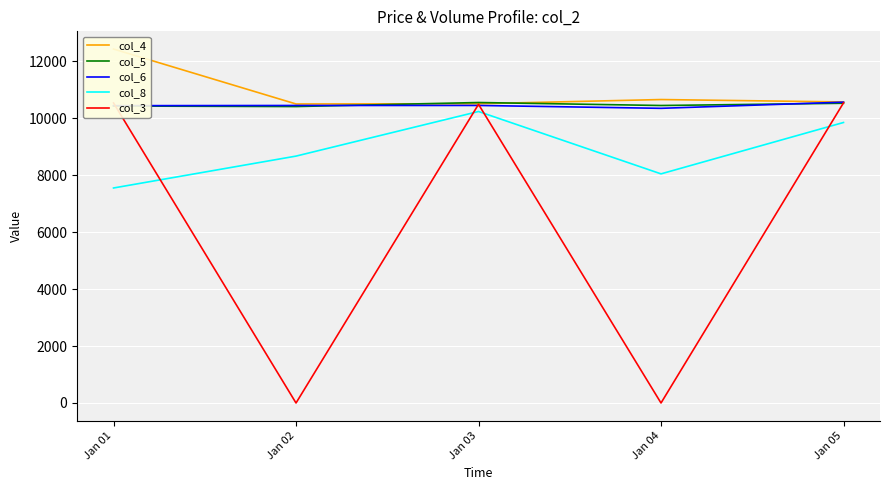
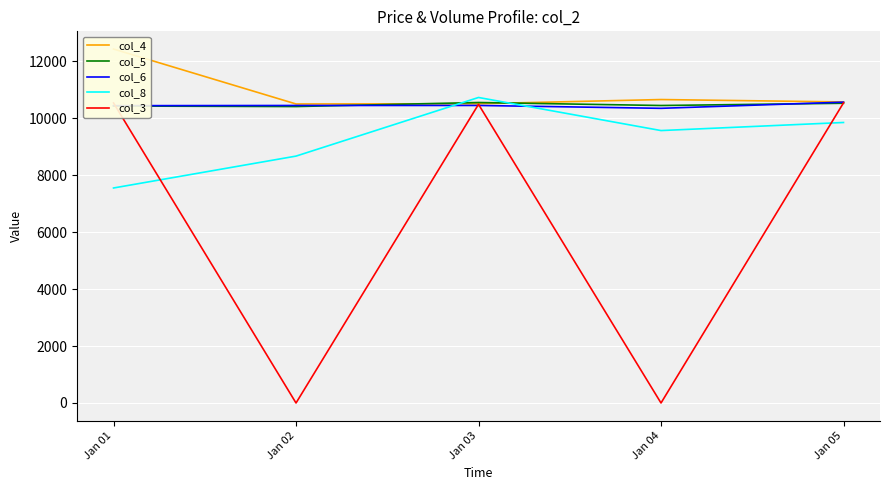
col_8, Jan 03: 10200 -> 10700
col_8, Jan 04: 8000 -> 9600
